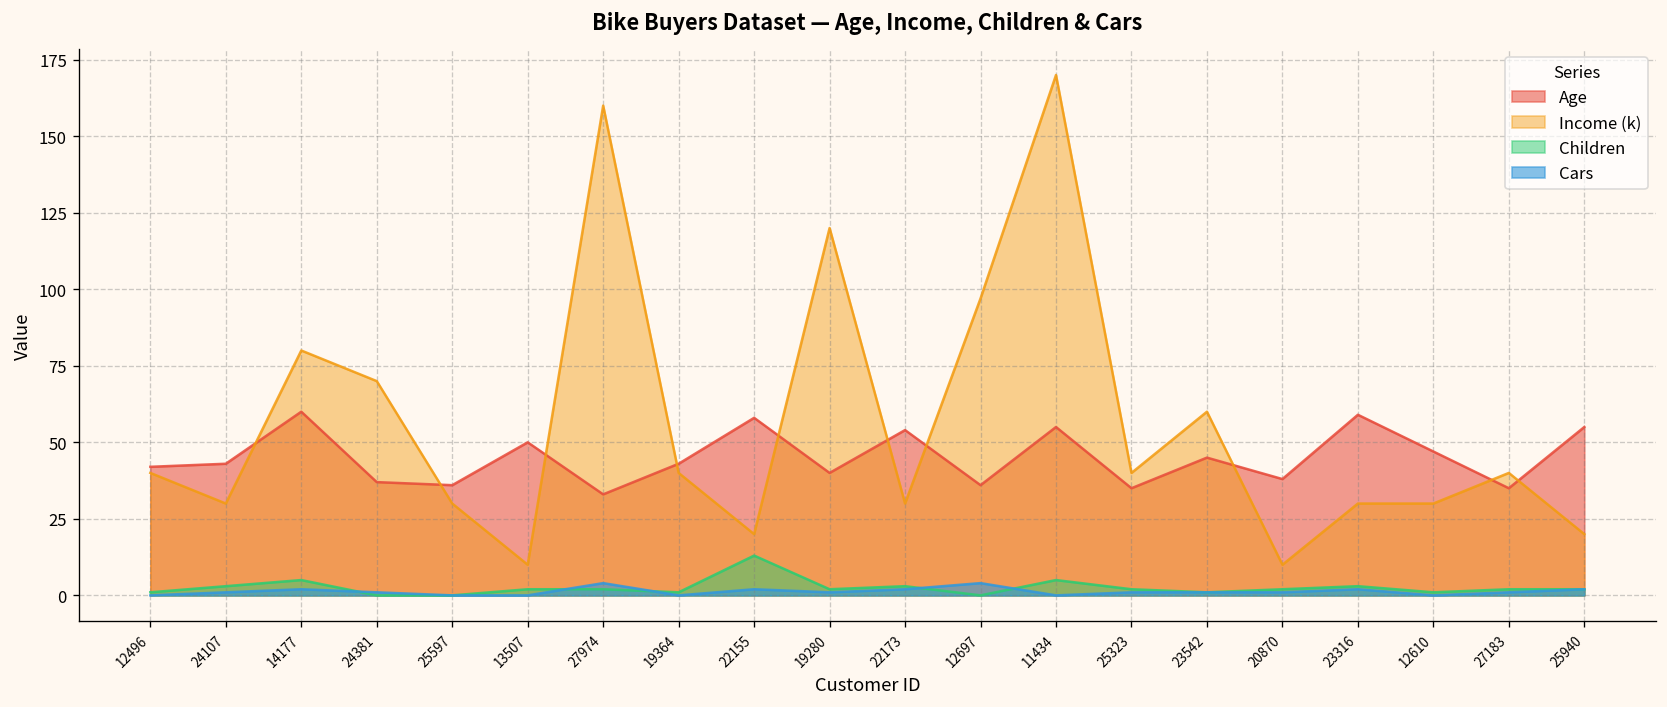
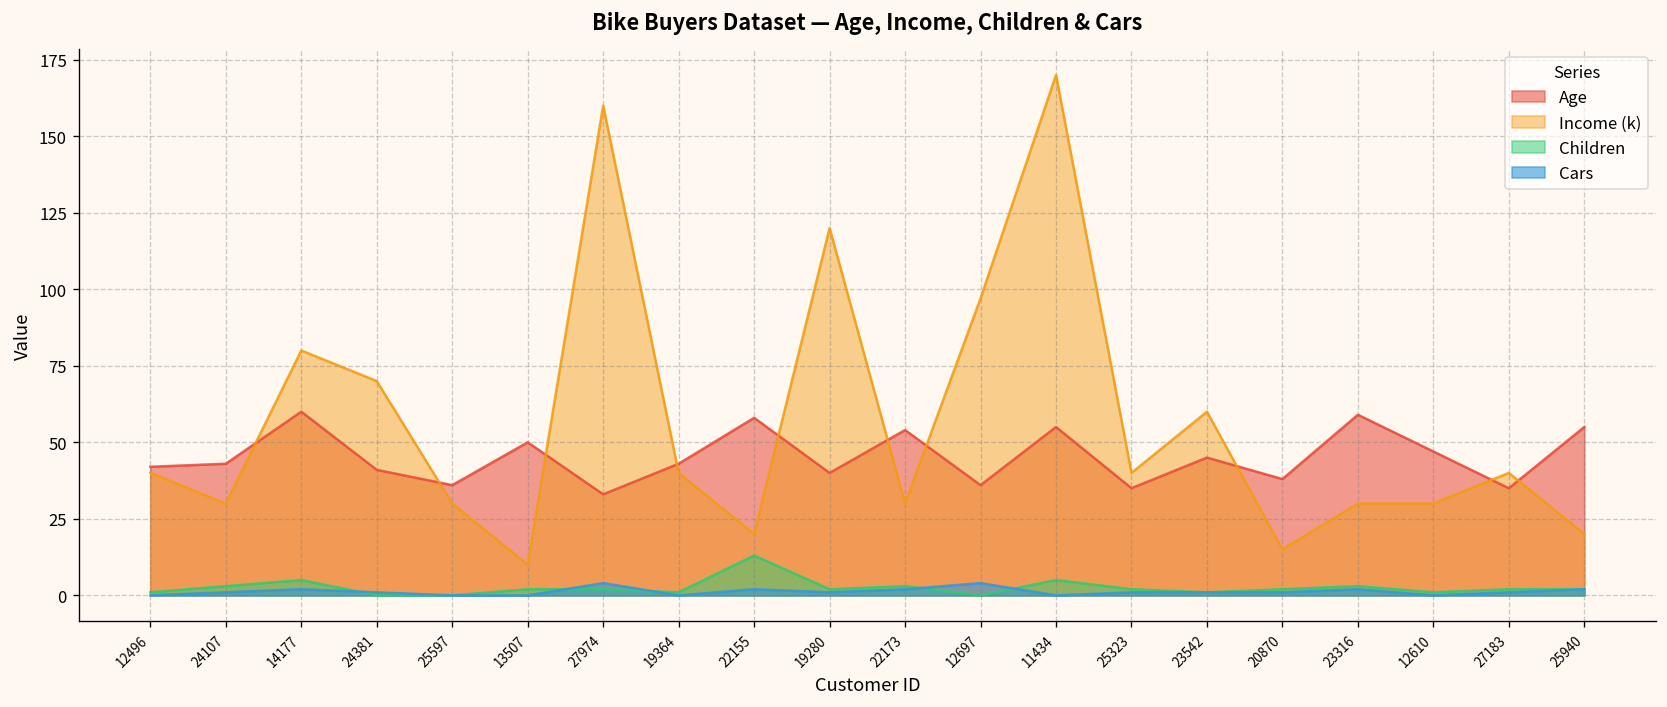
Age, 24381: 37 -> 41
Income (k), 20870: 10 -> 15
